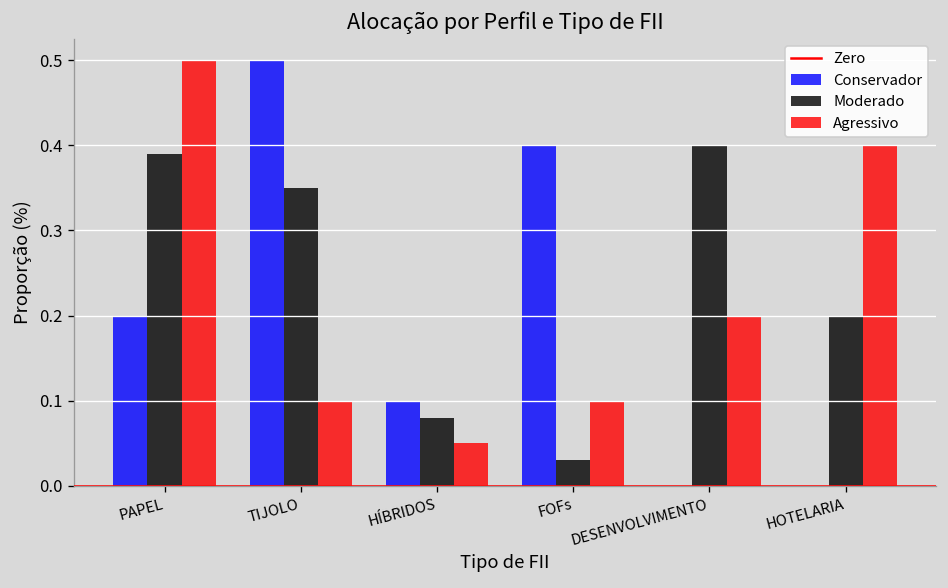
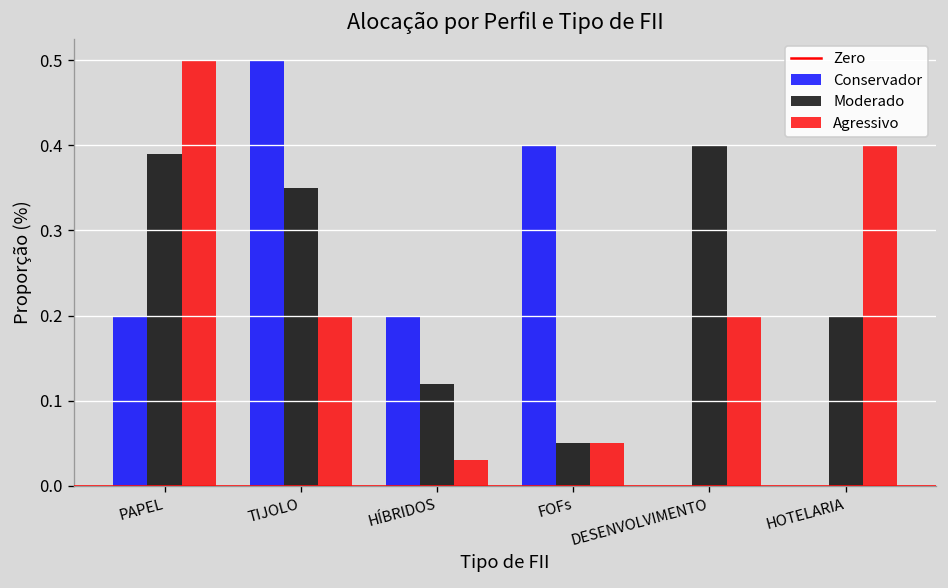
Agressivo, TIJOLO: 0.1 -> 0.2
Conservador, HÍBRIDOS: 0.1 -> 0.2
Moderado, HÍBRIDOS: 0.08 -> 0.12
Agressivo, HÍBRIDOS: 0.05 -> 0.03
Moderado, FOFs: 0.03 -> 0.05
Agressivo, FOFs: 0.10 -> 0.05
